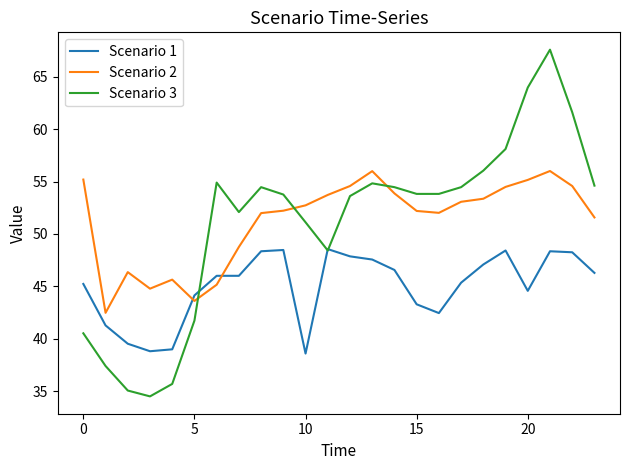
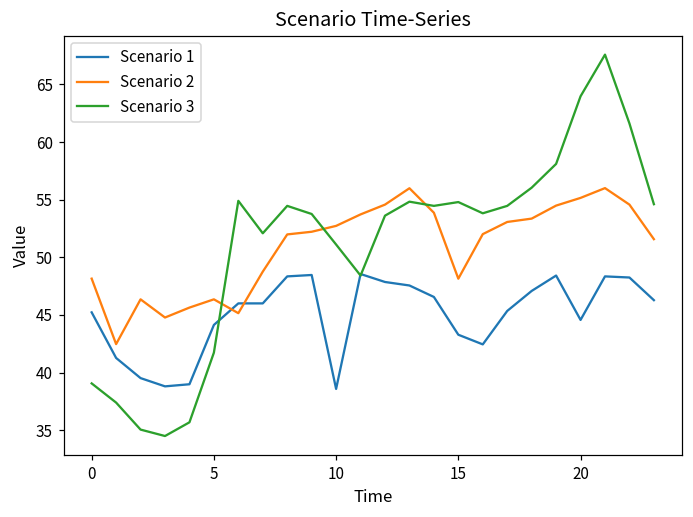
Scenario 2, 0: 55.2 -> 48.2
Scenario 3, 0: 40.5 -> 39.1
Scenario 2, 5: 43.6 -> 46.4
Scenario 2, 15: 52.2 -> 48.1
Scenario 3, 15: 53.8 -> 54.8
